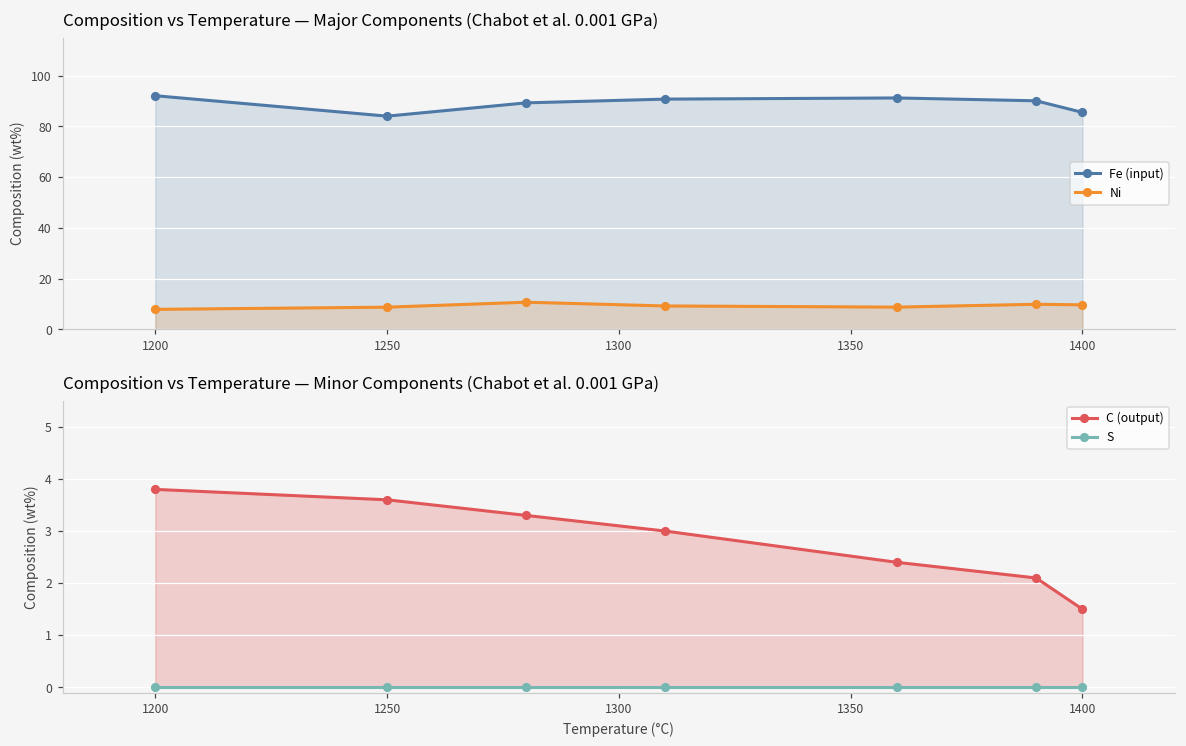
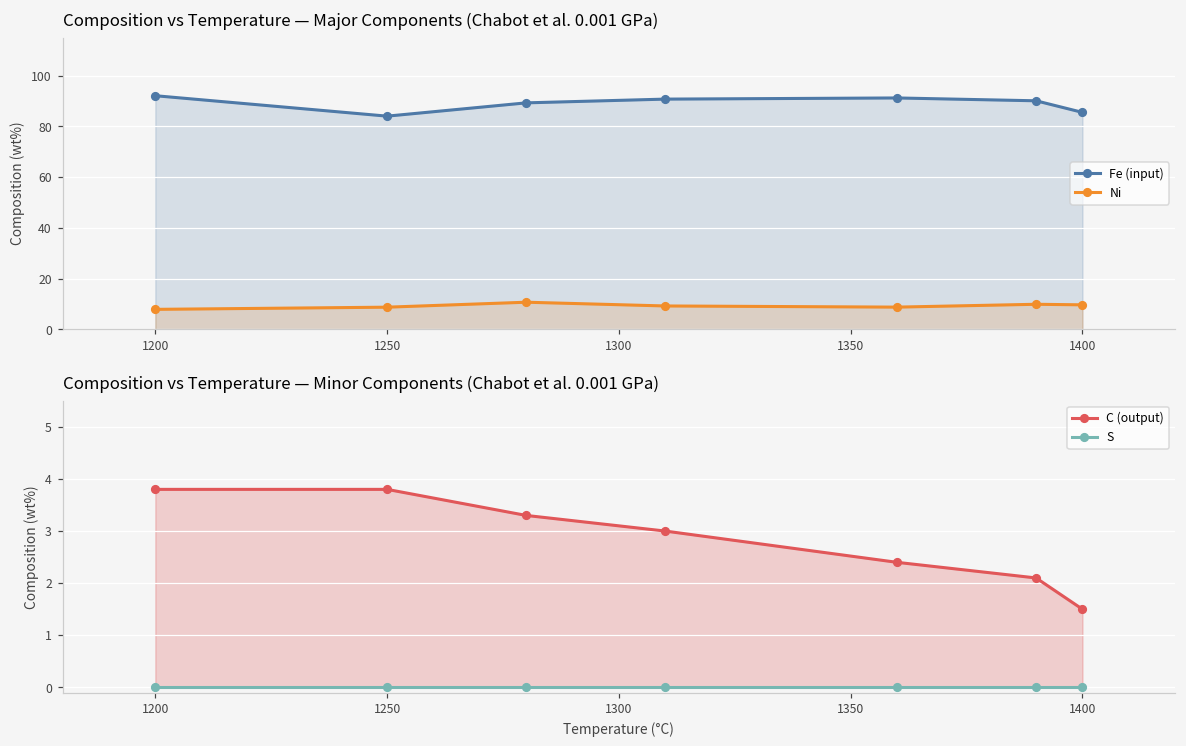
Composition vs Temperature — Minor Components (Chabot et al. 0.001 GPa), C (output), 1250: 3.6 -> 3.8
